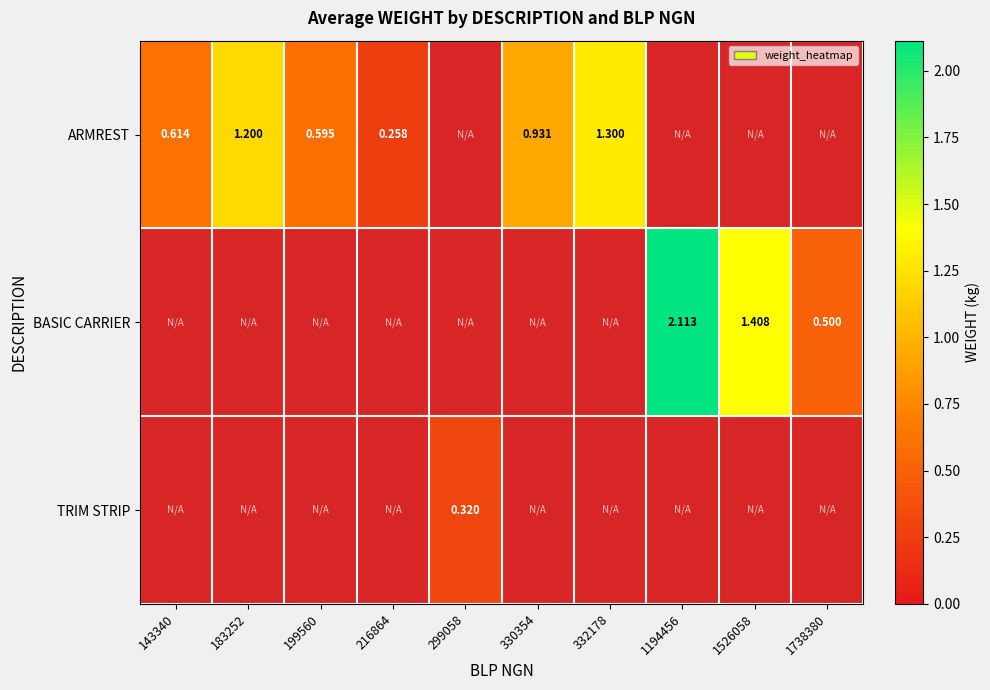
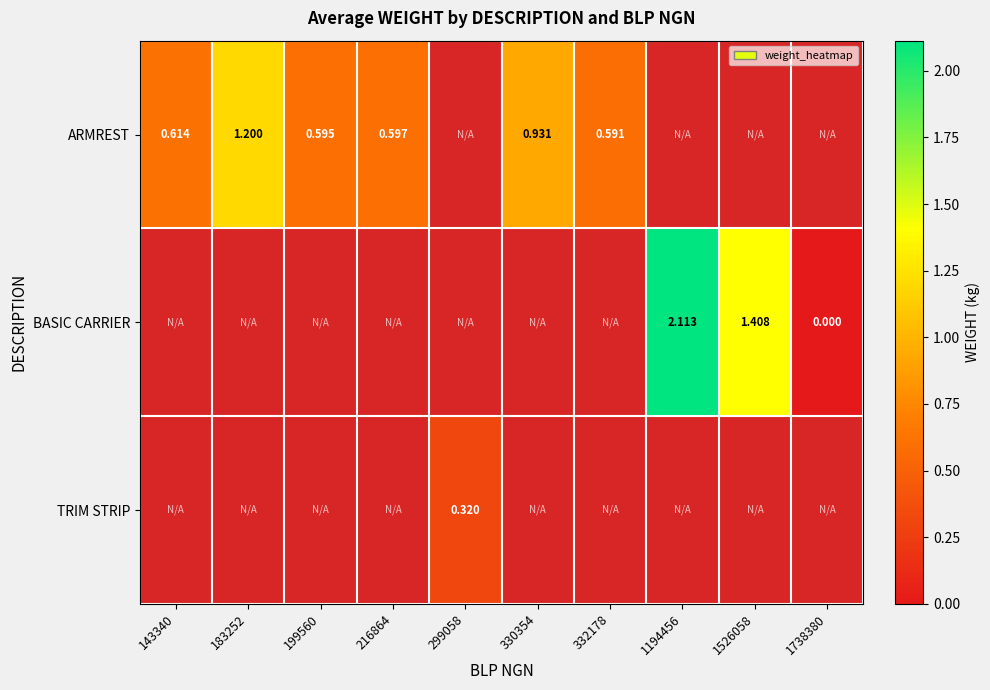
ARMREST, 216864: 0.258 -> 0.597
ARMREST, 332178: 1.300 -> 0.591
BASIC CARRIER, 1738380: 0.500 -> 0.000
